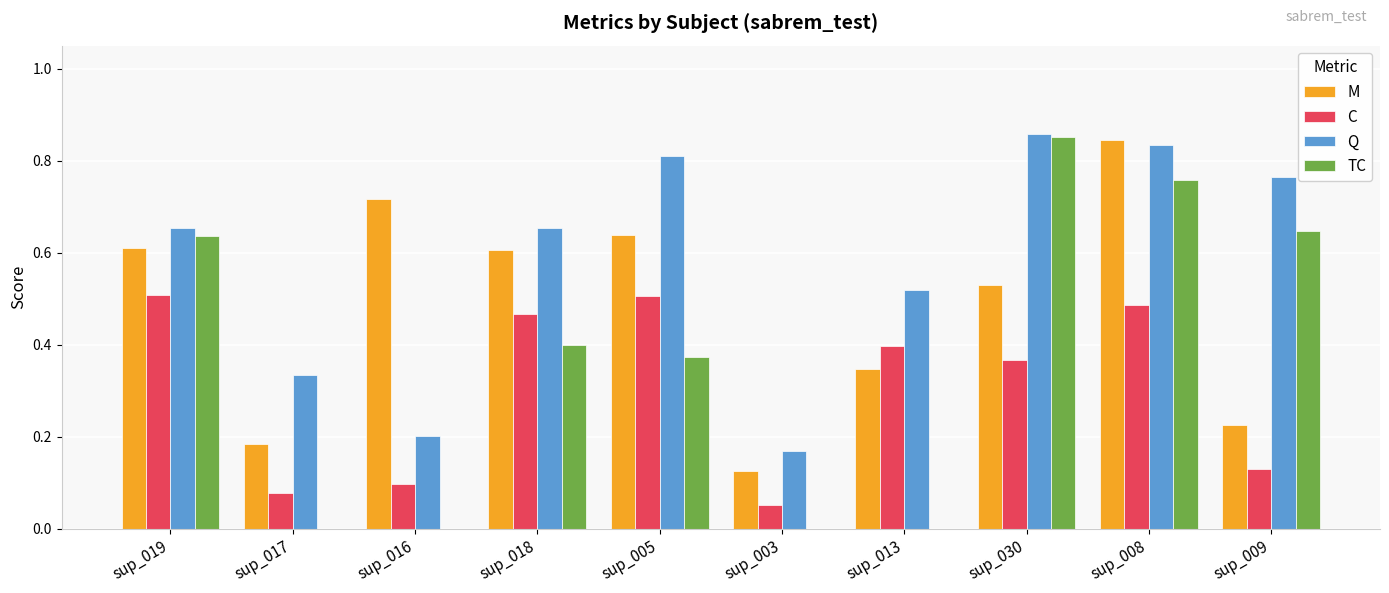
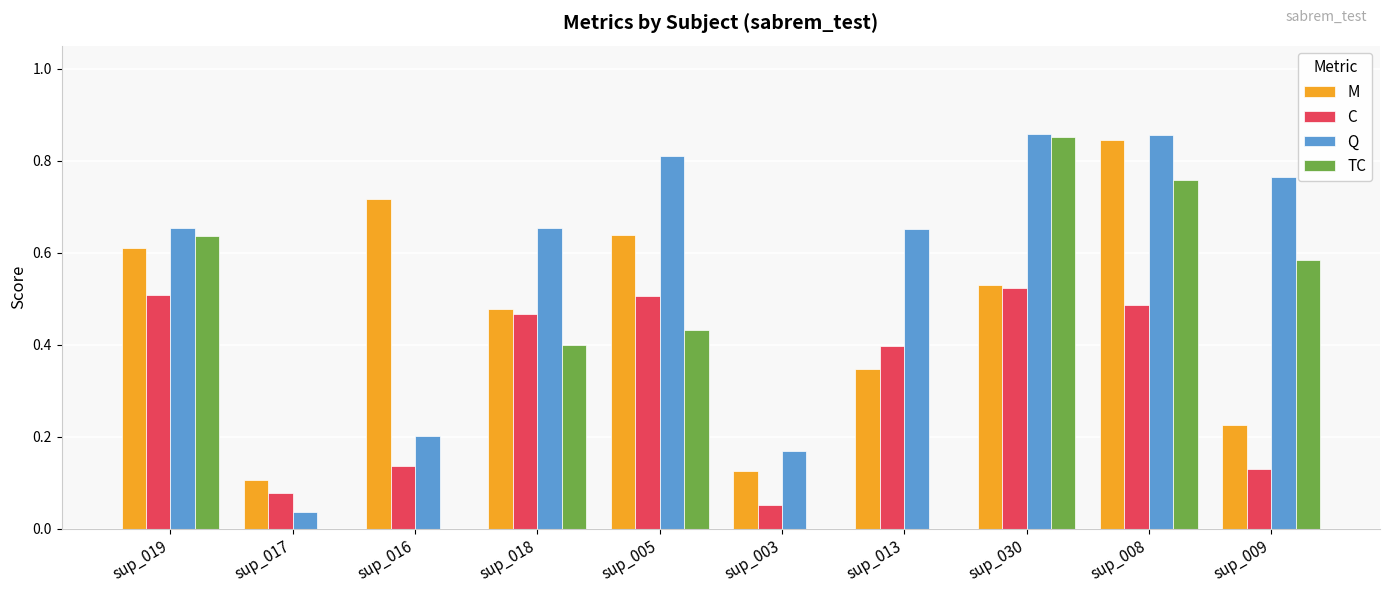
M, sup_017: 0.18 -> 0.11
Q, sup_017: 0.33 -> 0.04
C, sup_016: 0.10 -> 0.14
M, sup_018: 0.61 -> 0.48
TC, sup_005: 0.37 -> 0.43
Q, sup_013: 0.52 -> 0.65
C, sup_030: 0.37 -> 0.52
Q, sup_008: 0.83 -> 0.86
TC, sup_009: 0.65 -> 0.58
